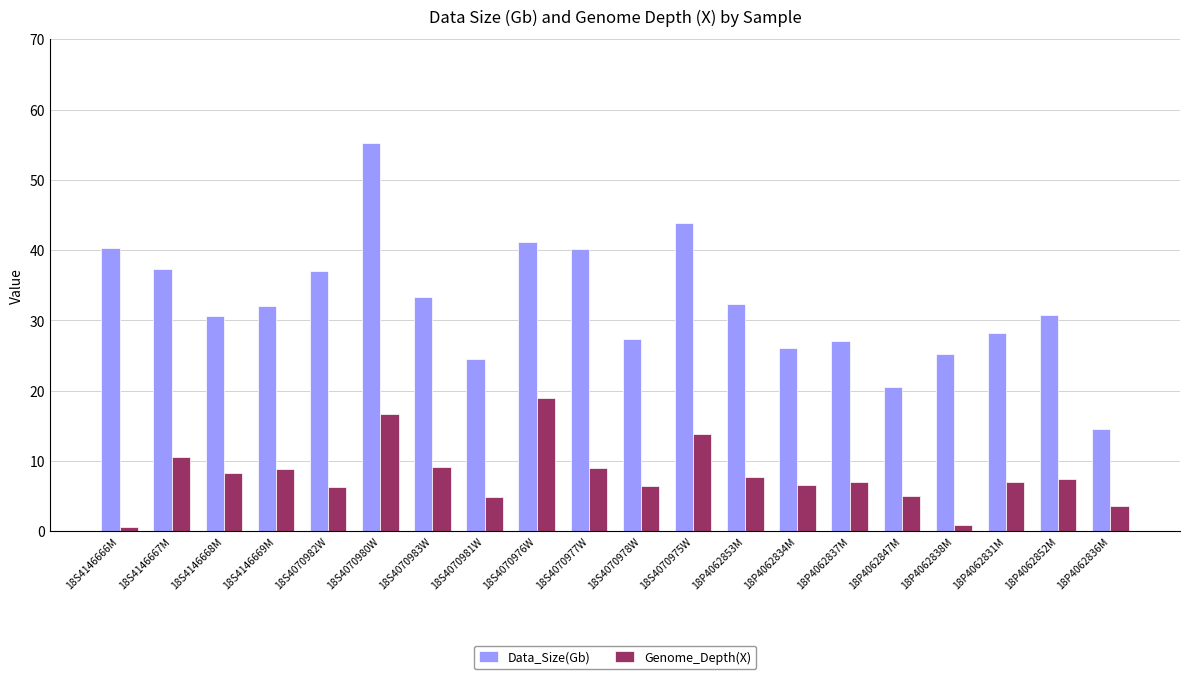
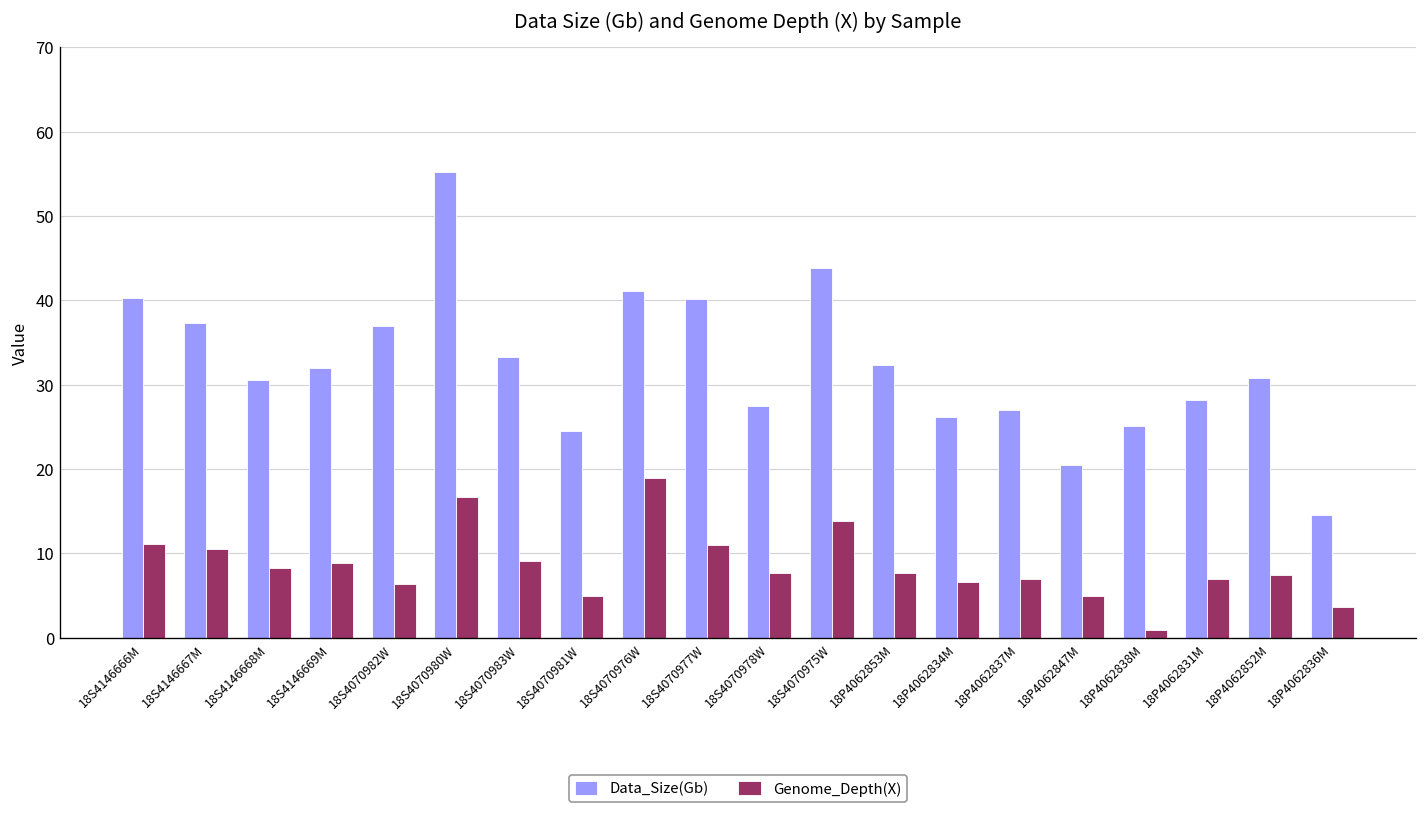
Genome_Depth(X), 18S4146666M: 1 -> 11
Genome_Depth(X), 18S4070977W: 9 -> 11
Genome_Depth(X), 18S4070978W: 6 -> 8
